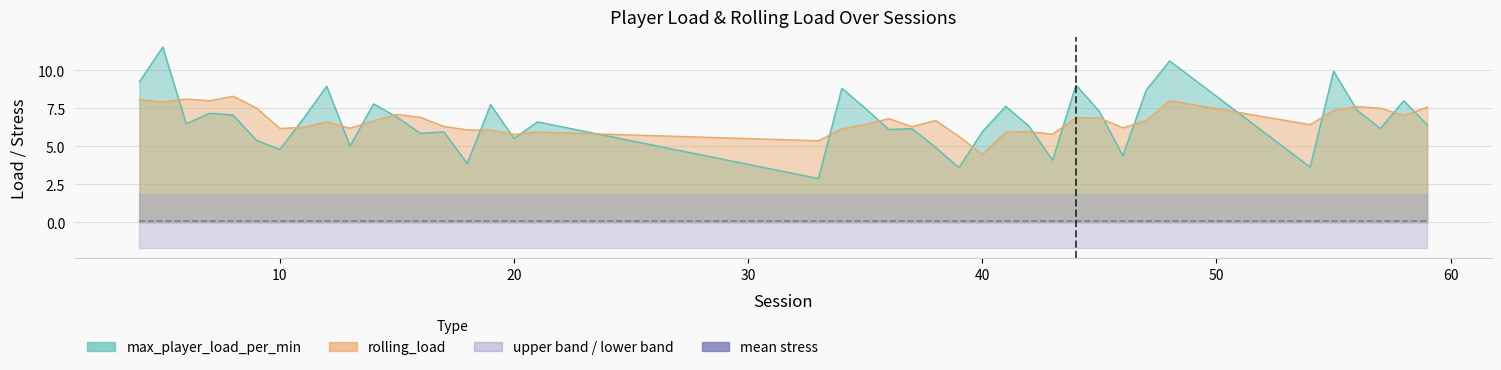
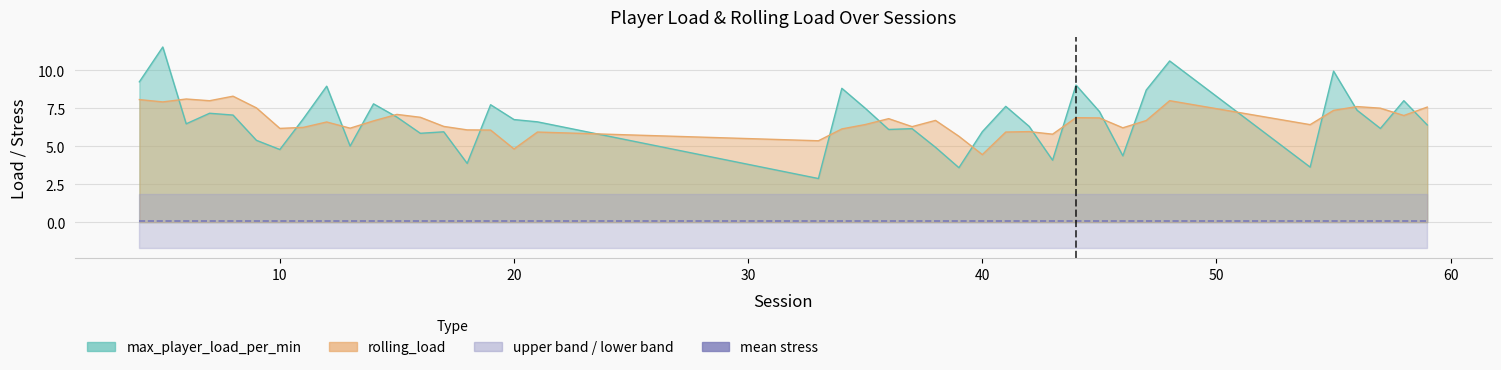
max_player_load_per_min, 20: 5.5 -> 6.8
rolling_load, 20: 5.8 -> 4.8
